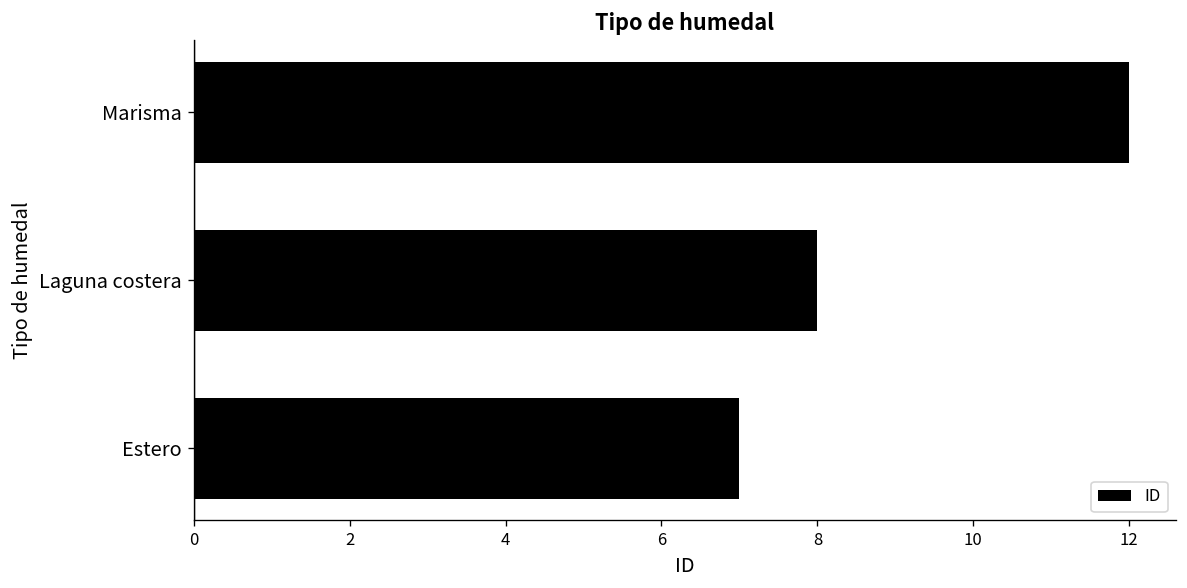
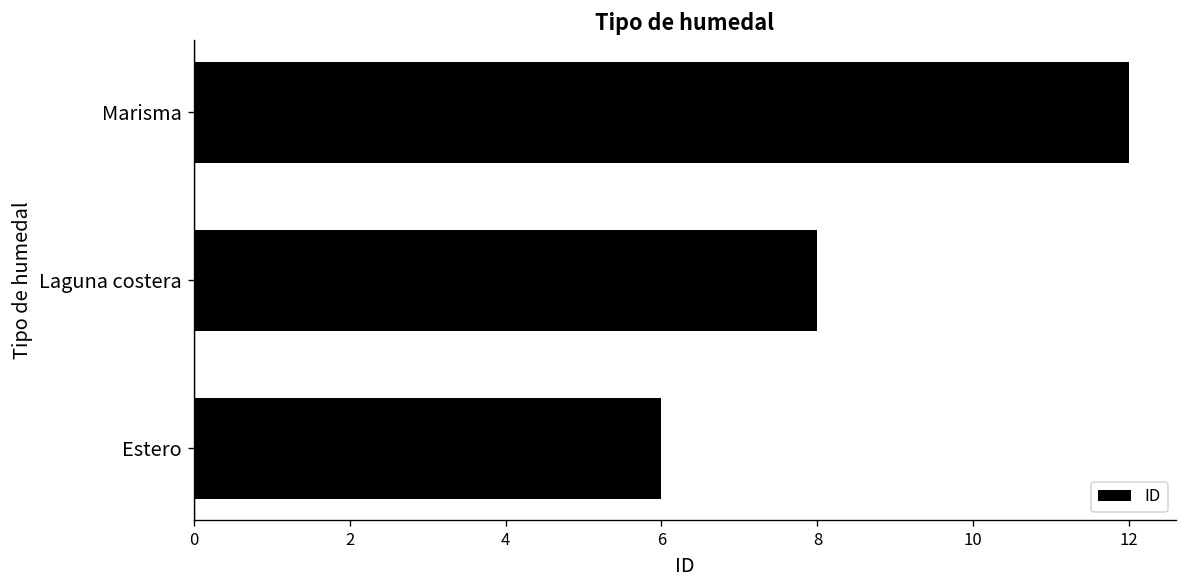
Estero: 7 -> 6
